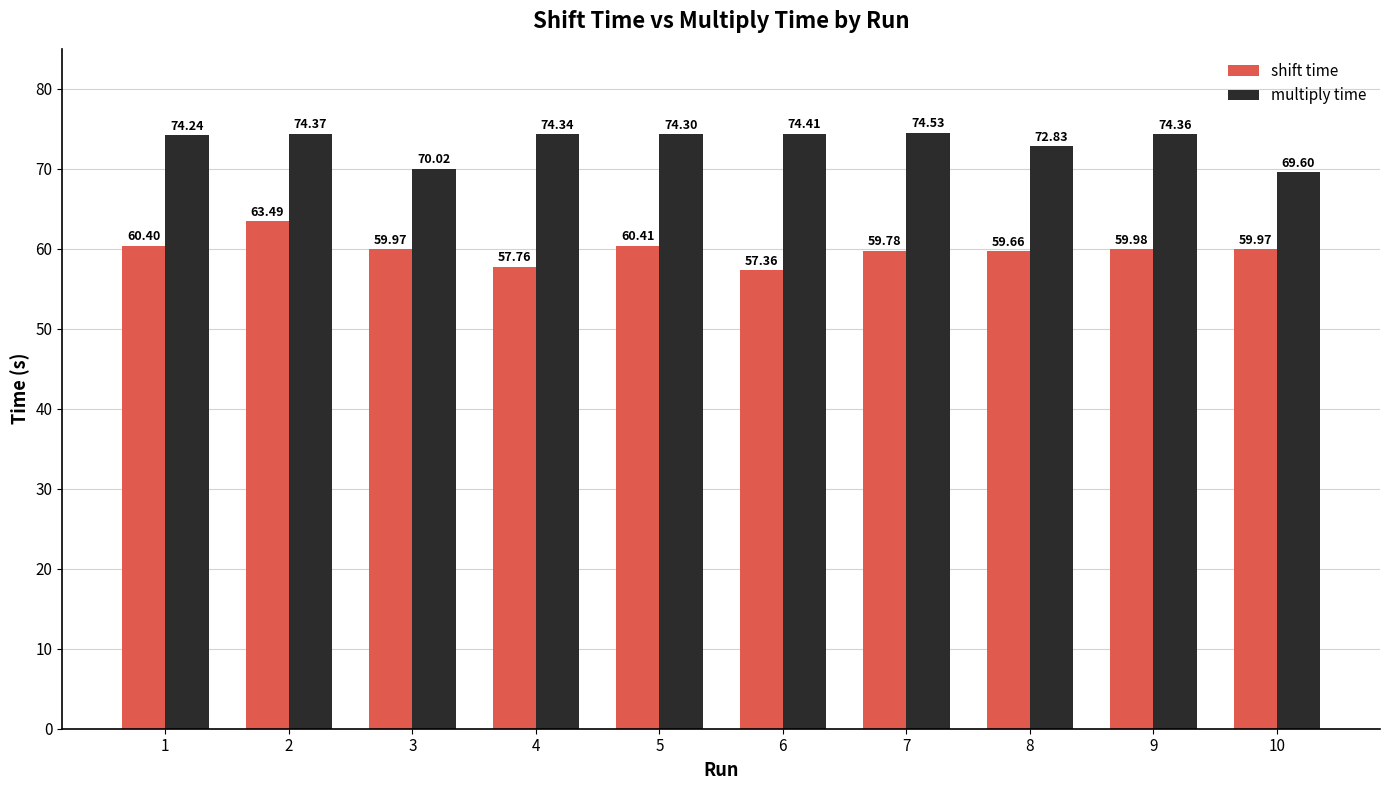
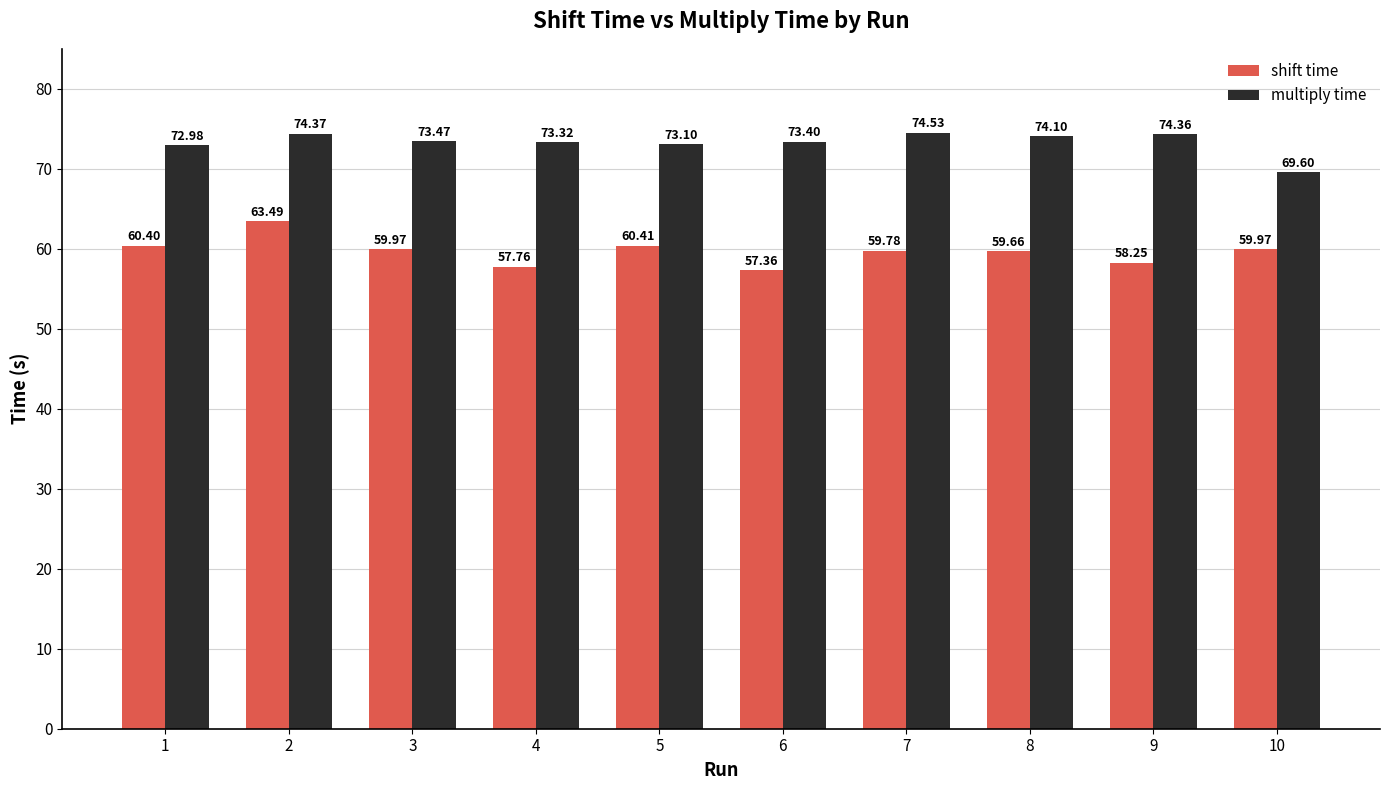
multiply time, 1: 74.24 -> 72.98
multiply time, 3: 70.02 -> 73.47
multiply time, 4: 74.34 -> 73.32
multiply time, 5: 74.30 -> 73.10
multiply time, 6: 74.41 -> 73.40
multiply time, 8: 72.83 -> 74.10
shift time, 9: 59.98 -> 58.25
